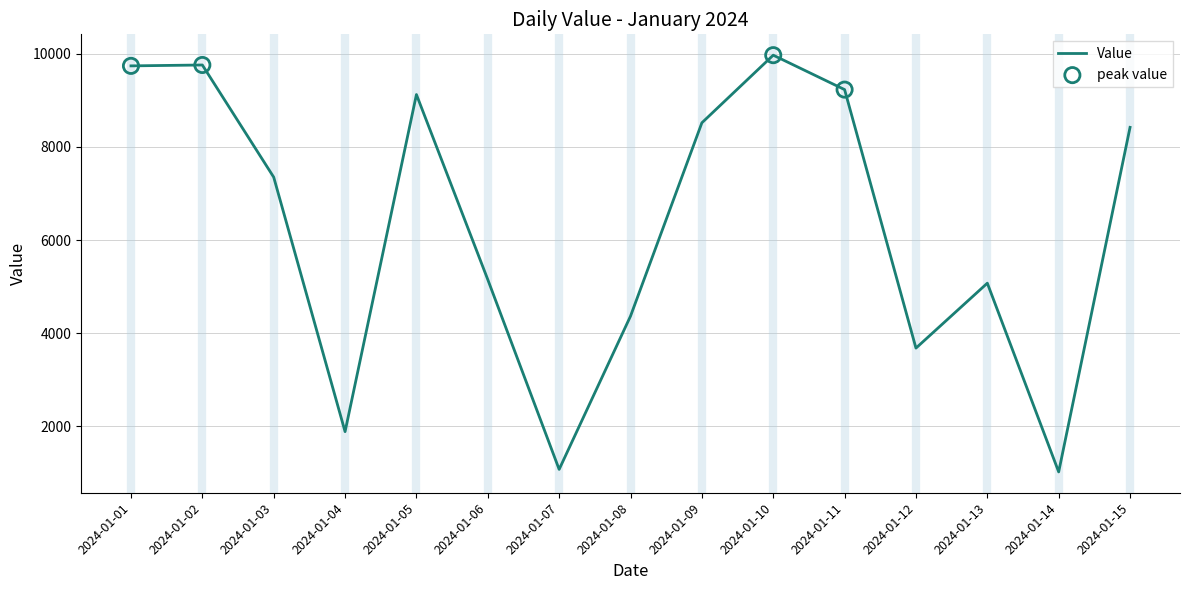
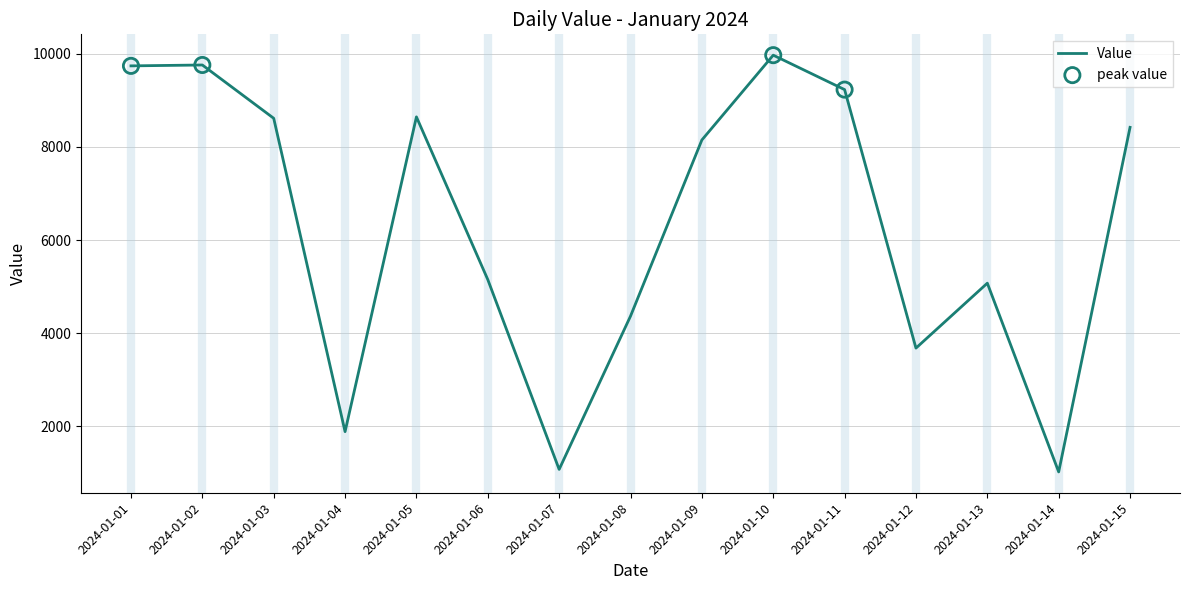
Value, 2024-01-03: 7400 -> 8600
Value, 2024-01-05: 9100 -> 8600
Value, 2024-01-09: 8500 -> 8200
